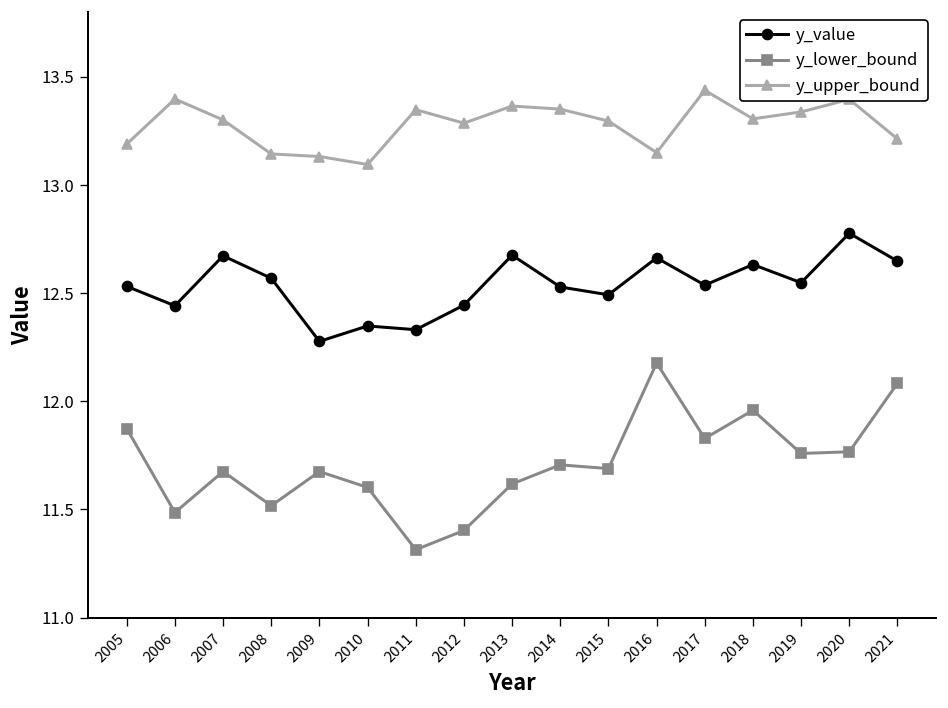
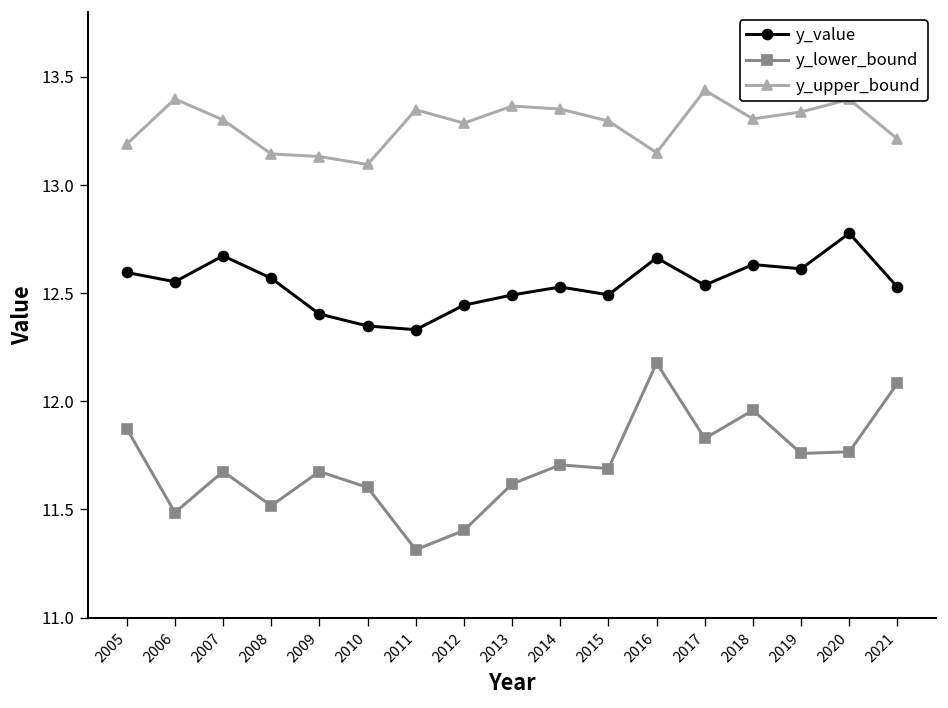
y_value, 2005: 12.53 -> 12.60
y_value, 2006: 12.44 -> 12.55
y_value, 2009: 12.28 -> 12.40
y_value, 2013: 12.68 -> 12.49
y_value, 2019: 12.55 -> 12.61
y_value, 2021: 12.65 -> 12.53
